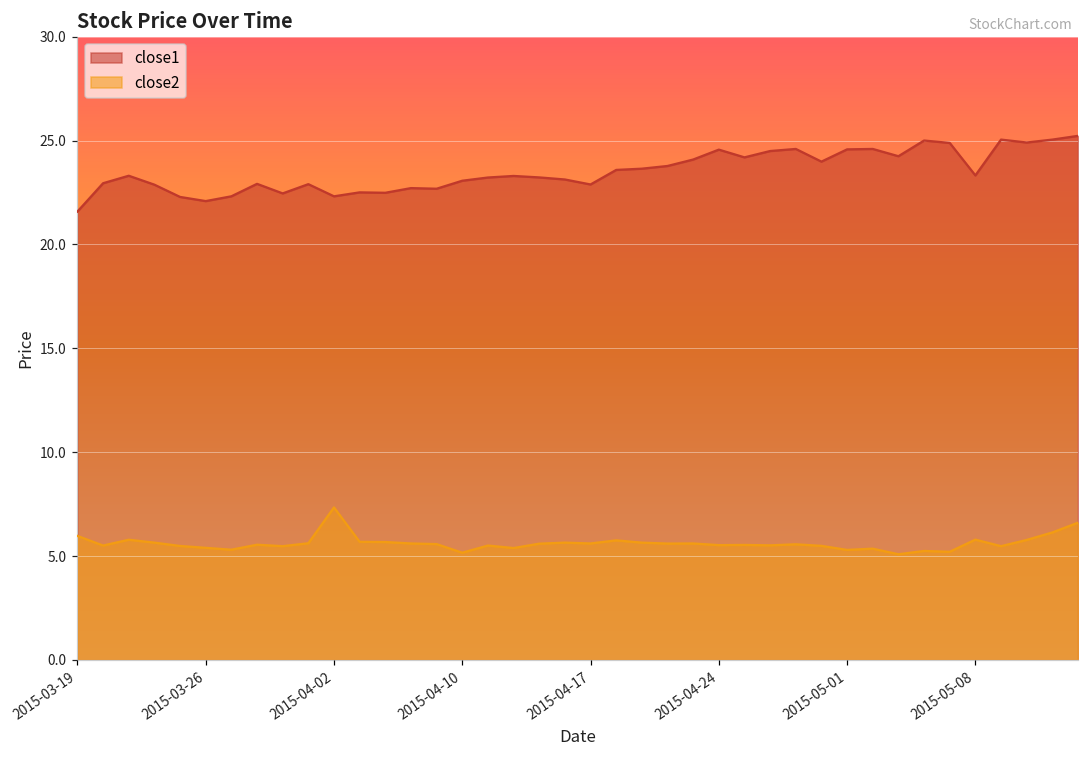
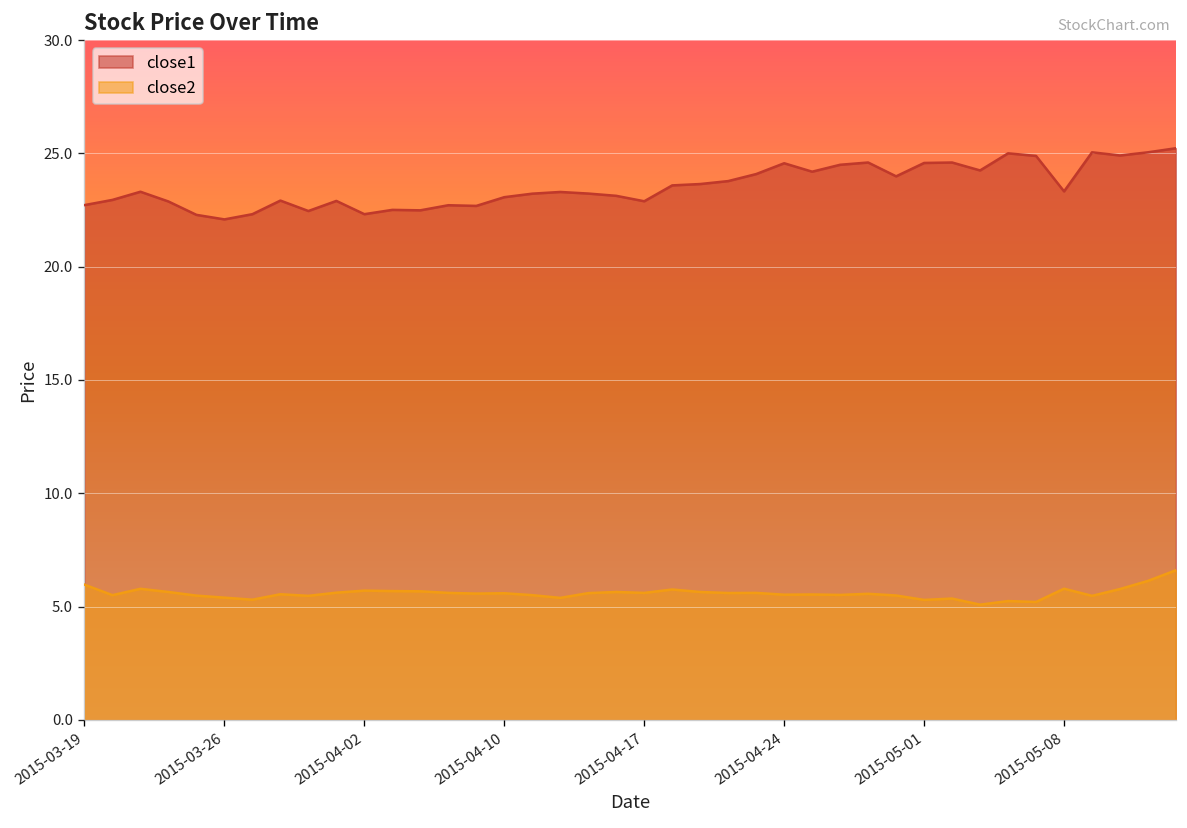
close1, 2015-03-19: 21.6 -> 22.7
close2, 2015-04-02: 7.3 -> 5.7
close2, 2015-04-10: 5.2 -> 5.6
